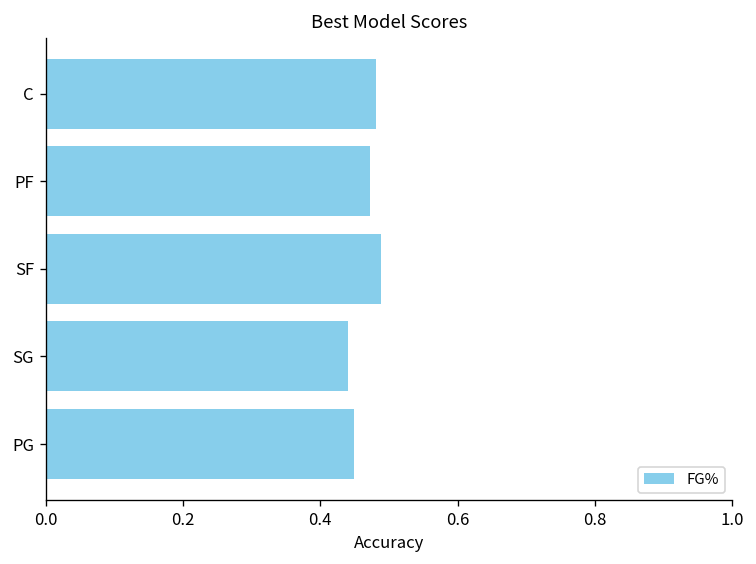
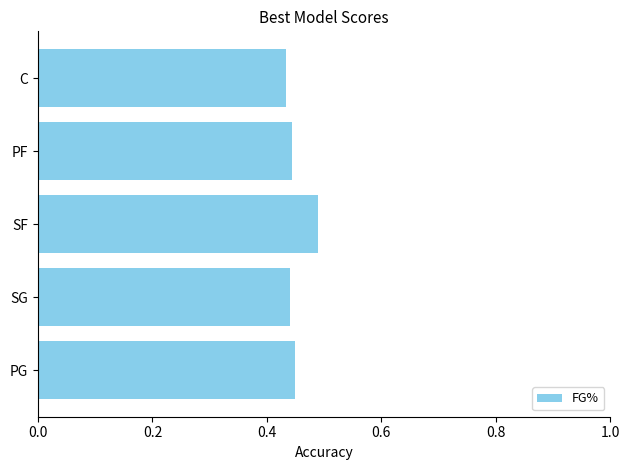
C: 0.48 -> 0.43
PF: 0.47 -> 0.44
